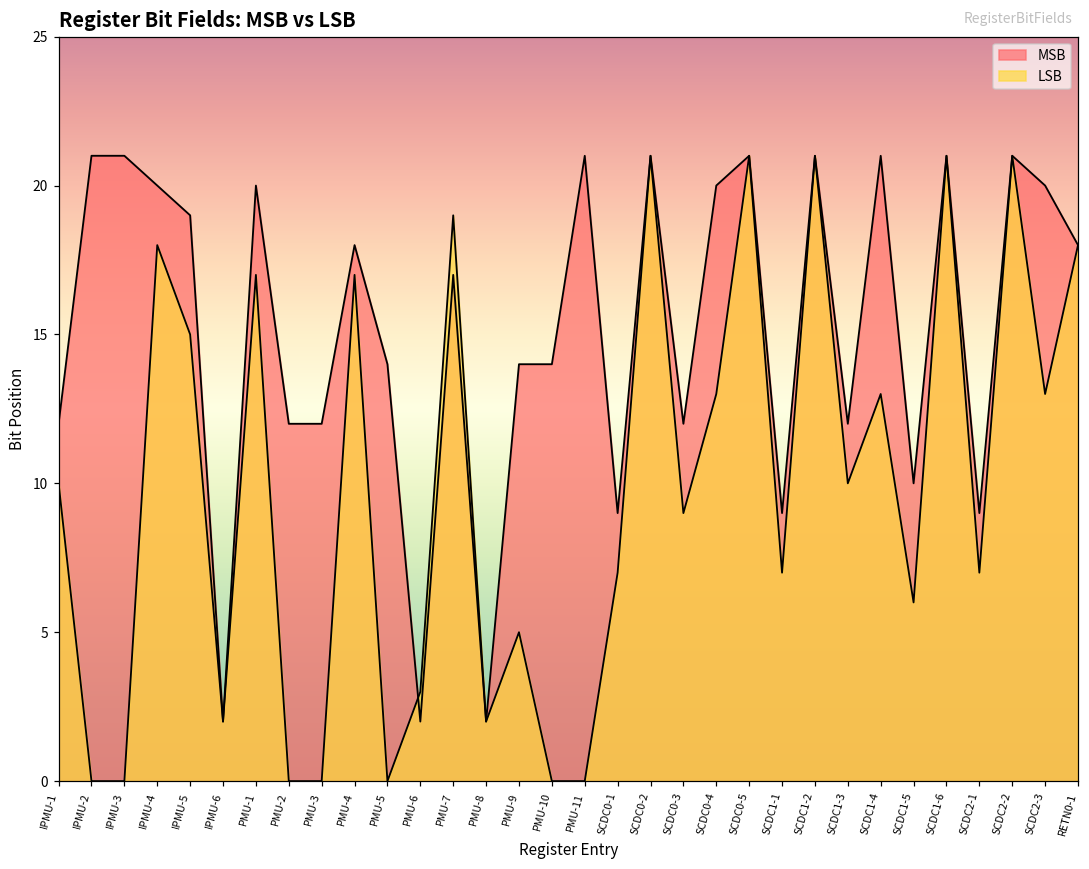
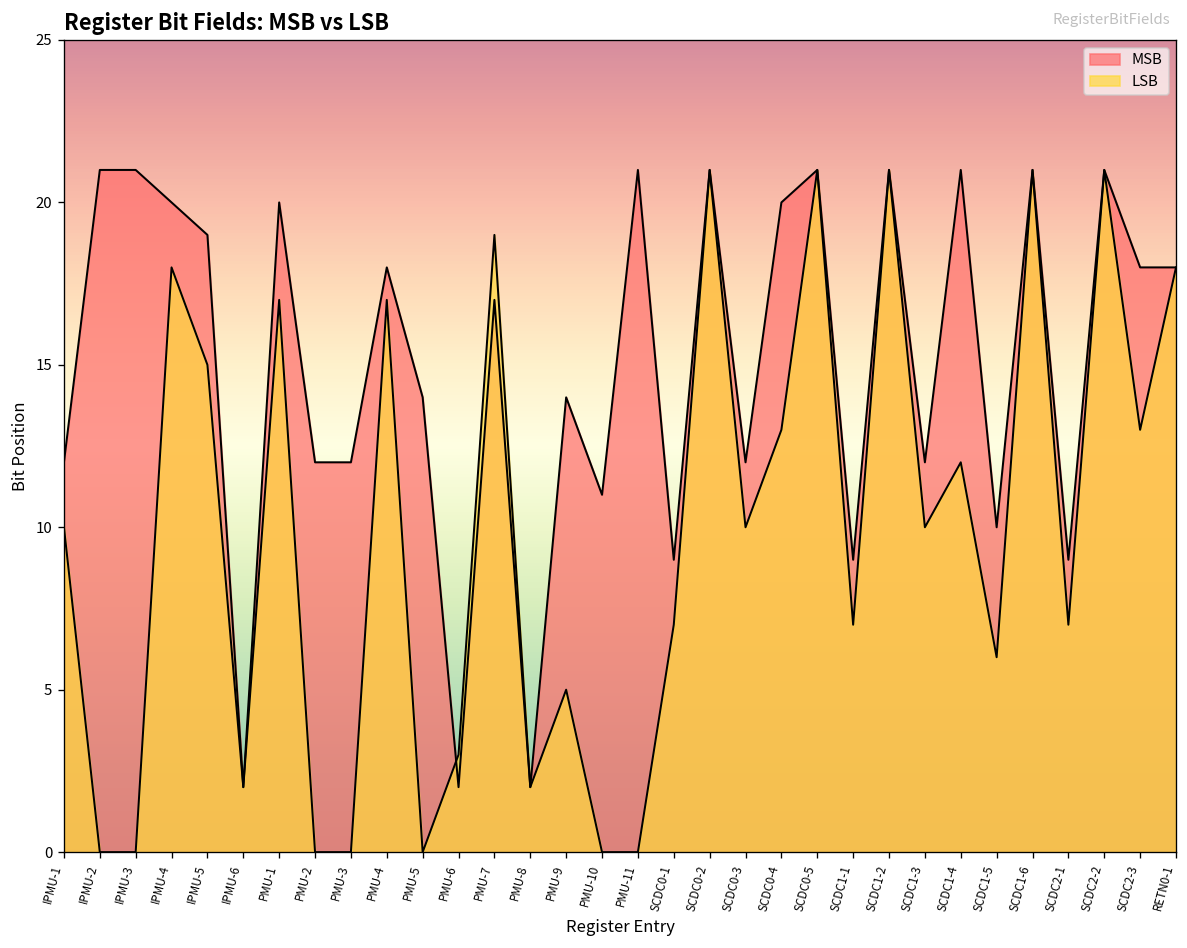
MSB, PMU-10: 14 -> 11
LSB, SCDC0-3: 9 -> 10
LSB, SCDC1-4: 13 -> 12
MSB, SCDC2-3: 20 -> 18
